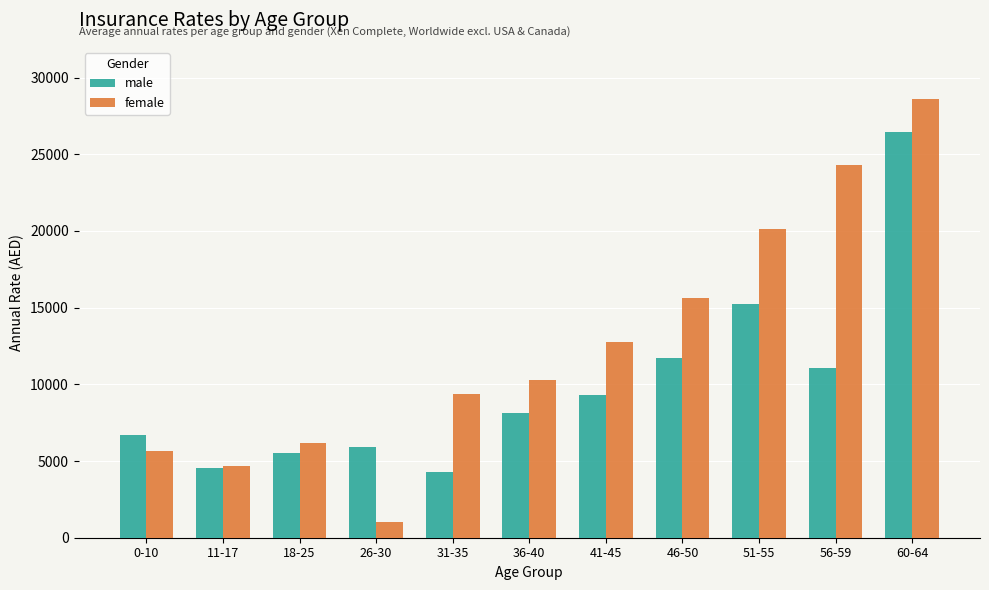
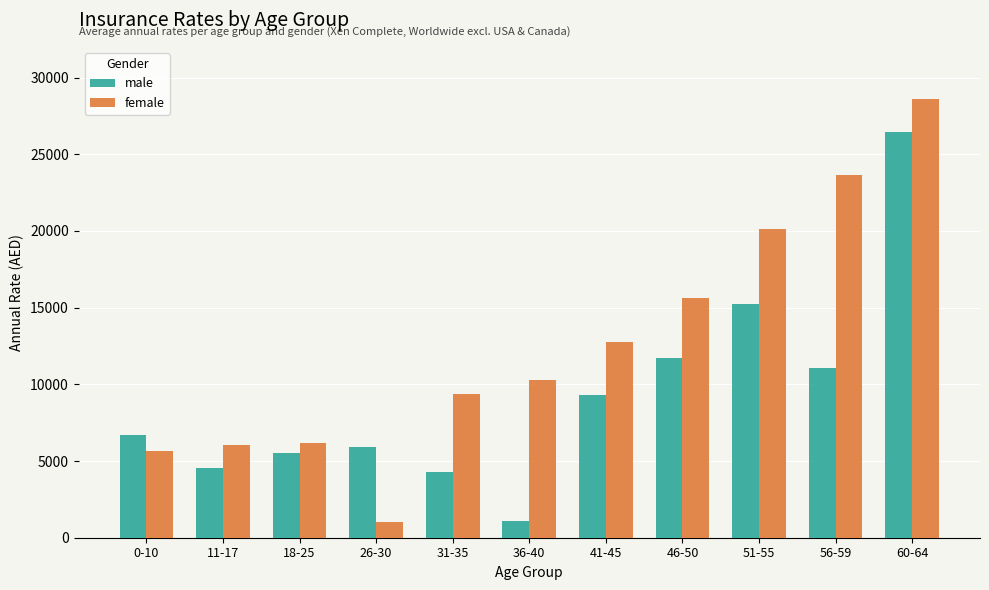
female, 11-17: 4700 -> 6000
male, 36-40: 8100 -> 1100
female, 56-59: 24300 -> 23700
